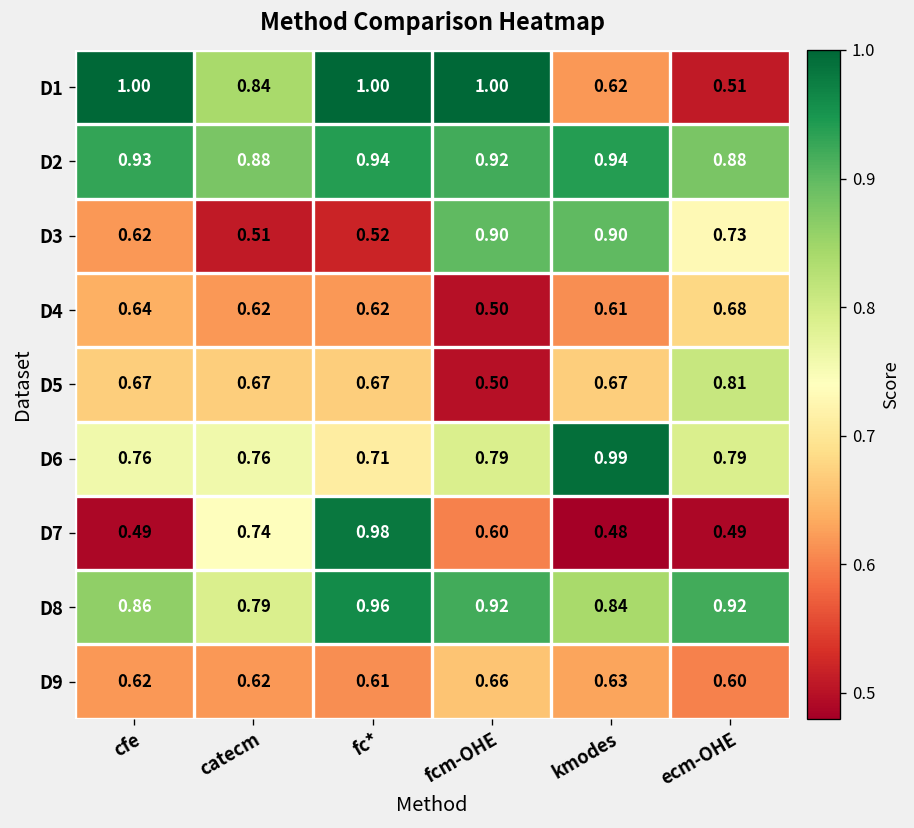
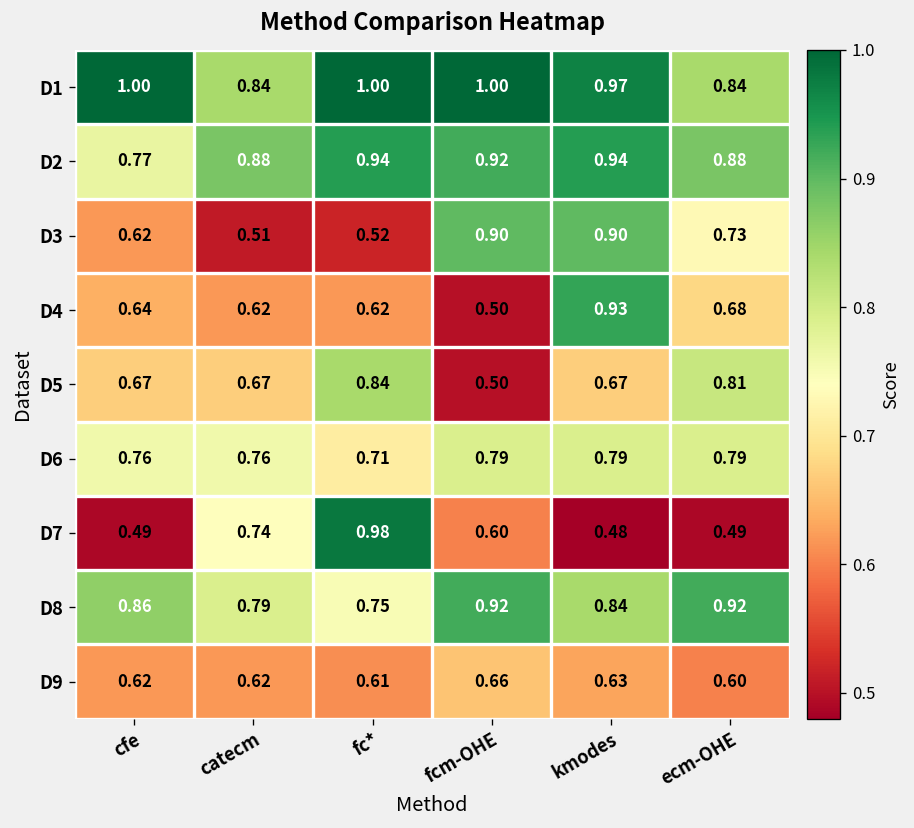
D1, kmodes: 0.62 -> 0.97
D1, ecm-OHE: 0.51 -> 0.84
D2, cfe: 0.93 -> 0.77
D4, kmodes: 0.61 -> 0.93
D5, fc*: 0.67 -> 0.84
D6, kmodes: 0.99 -> 0.79
D8, fc*: 0.96 -> 0.75
